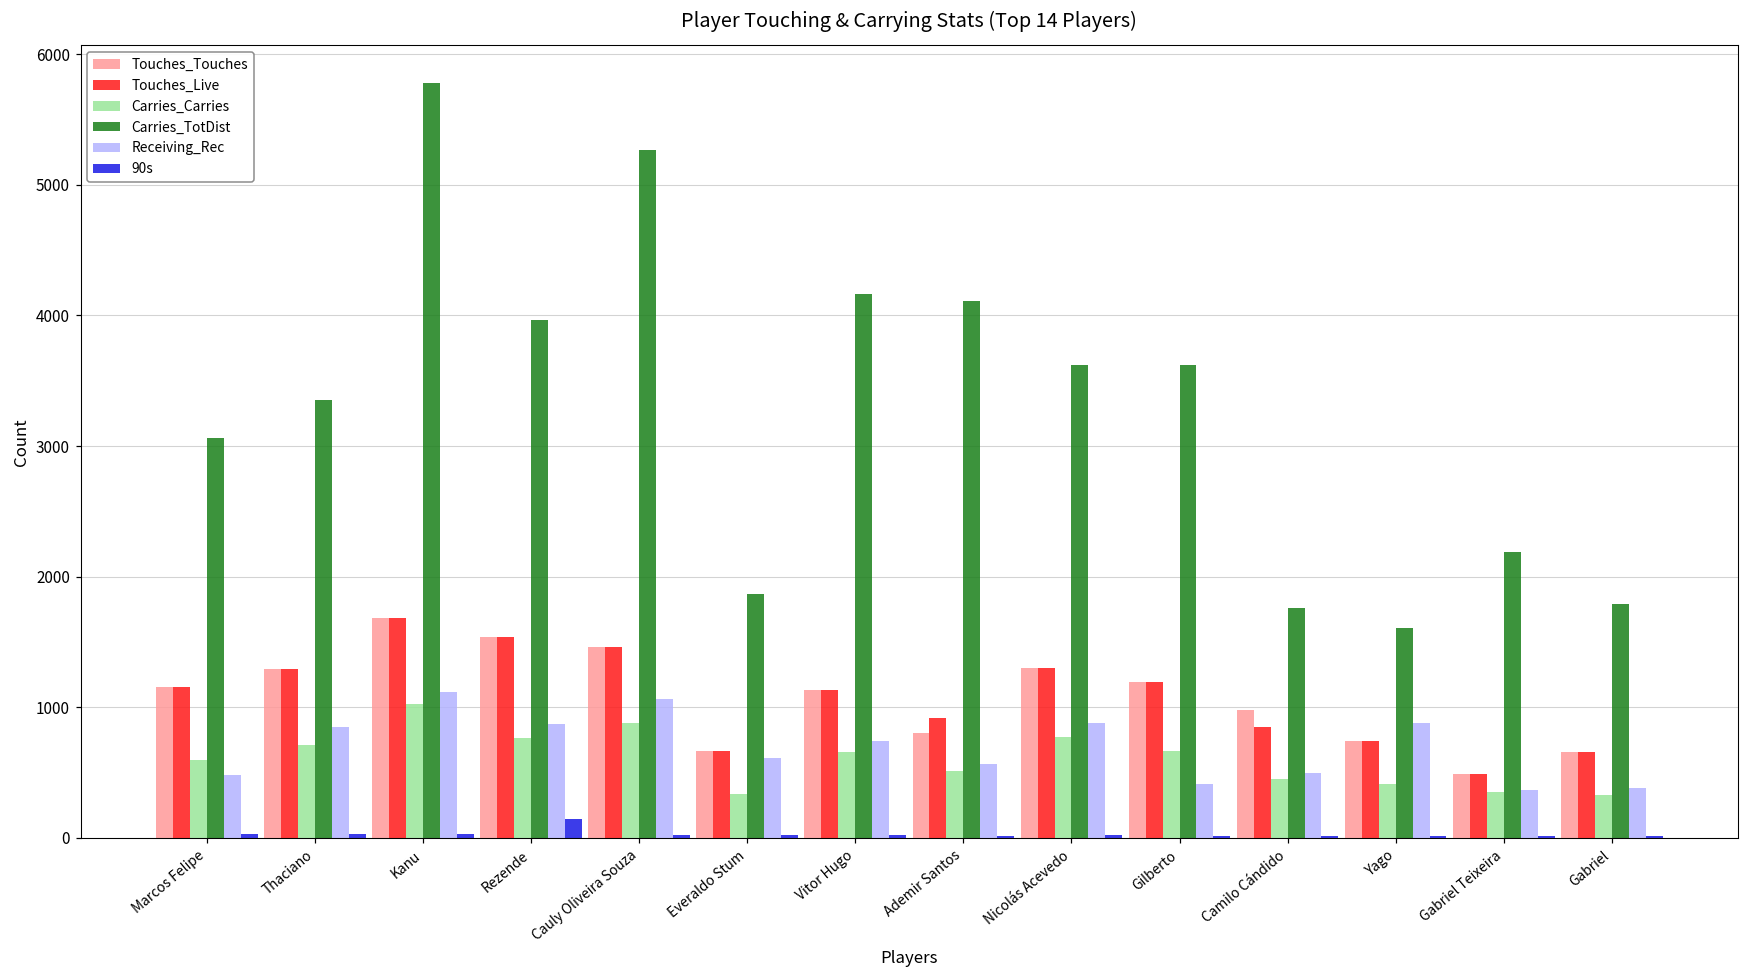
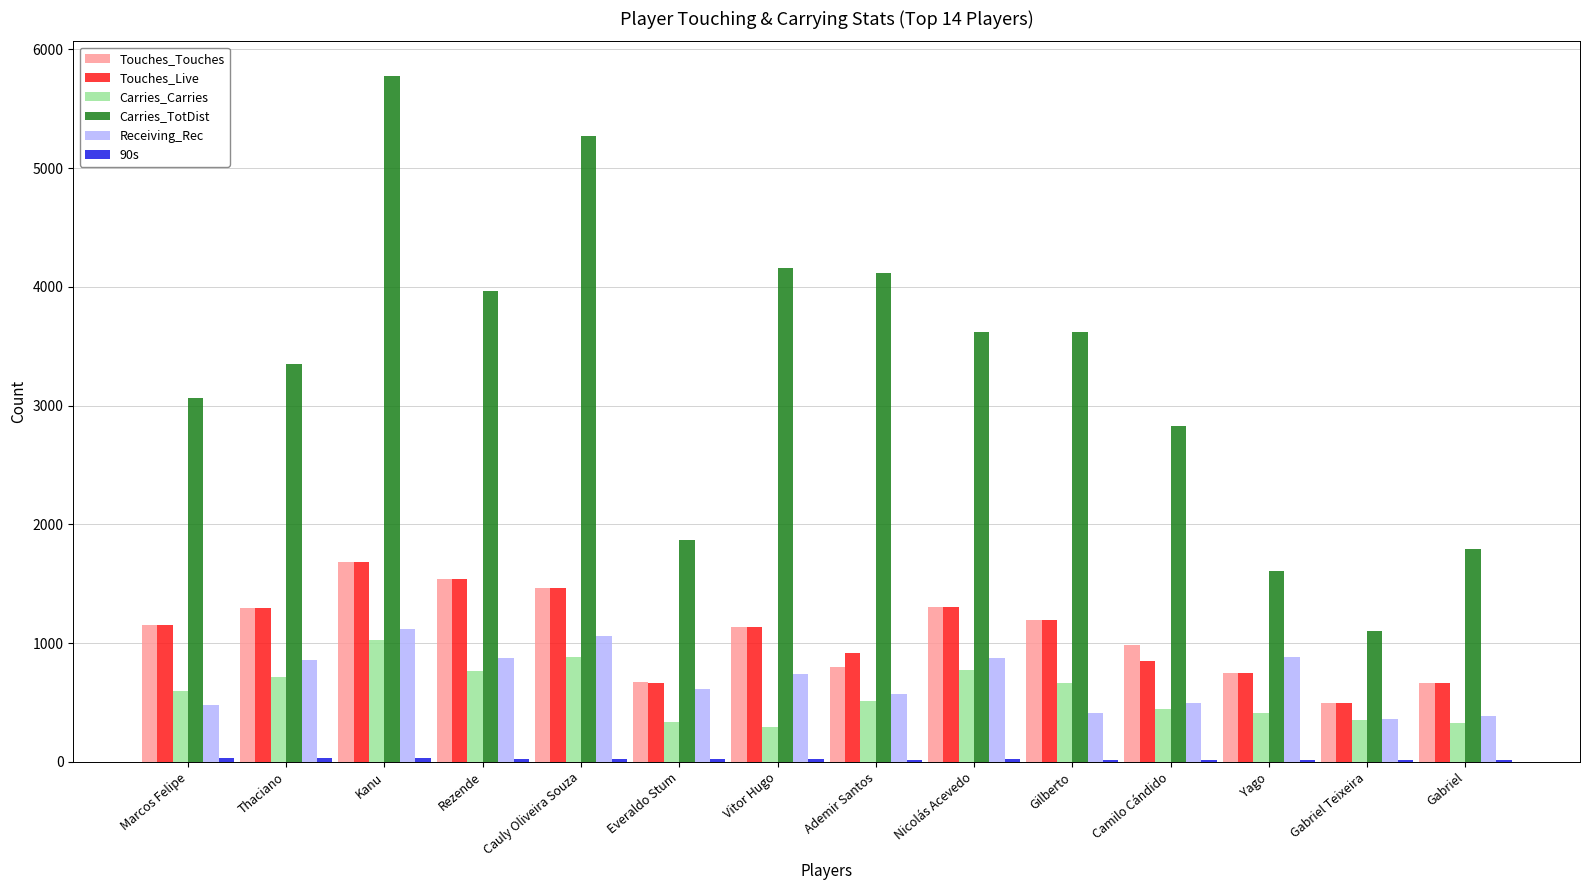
90s, Rezende: 150 -> 30
Carries_Carries, Vitor Hugo: 660 -> 300
Carries_TotDist, Camilo Cándido: 1760 -> 2820
Carries_TotDist, Gabriel Teixeira: 2190 -> 1100
